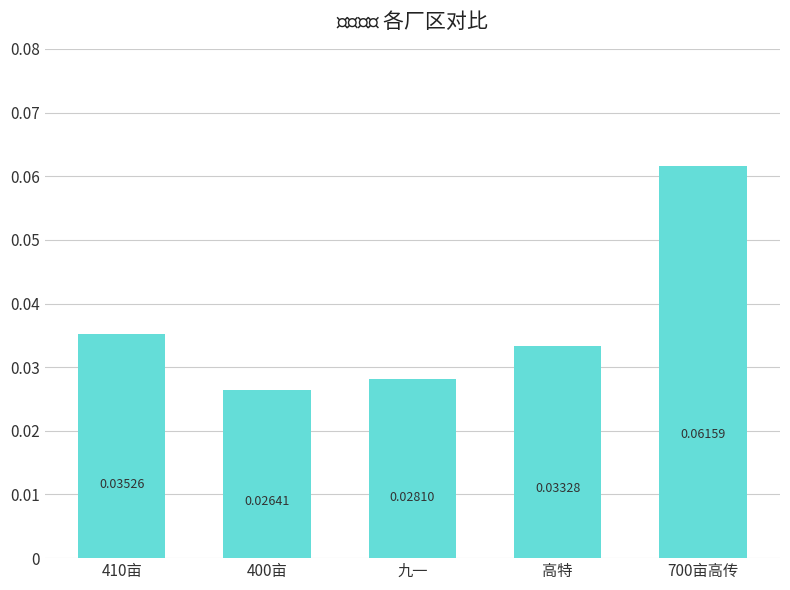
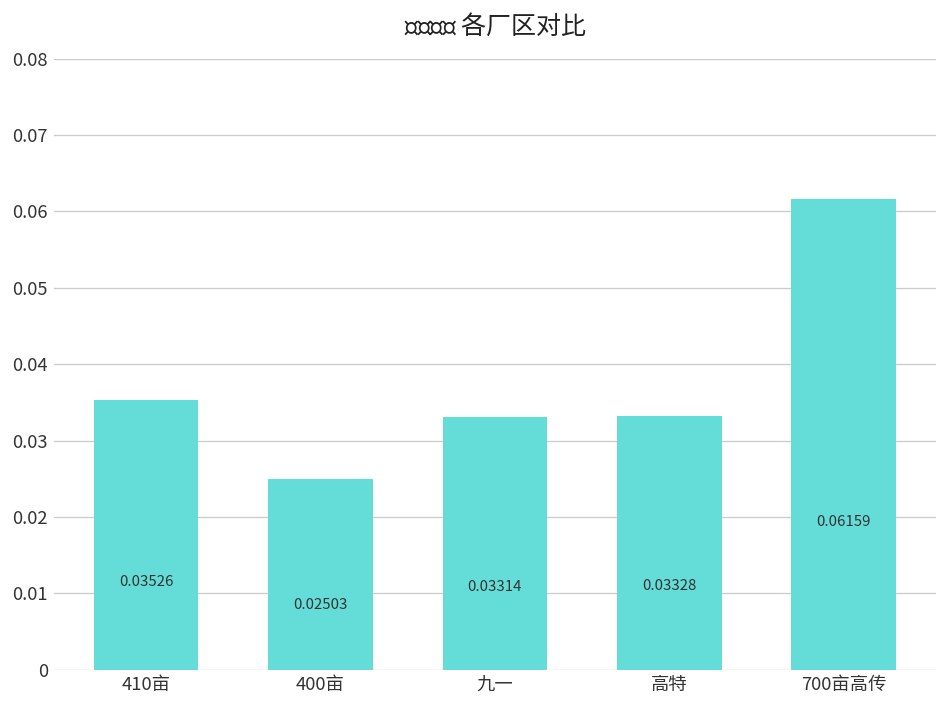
400亩: 0.02641 -> 0.02503
九一: 0.02810 -> 0.03314
